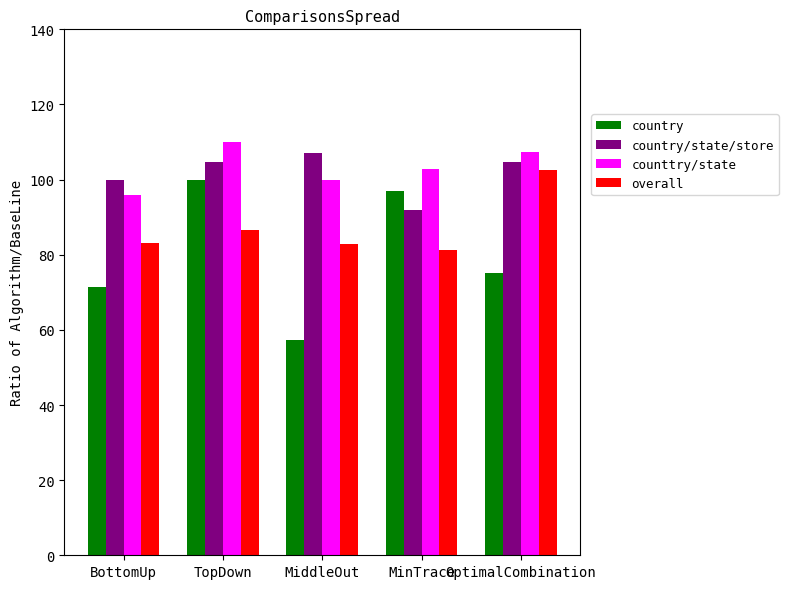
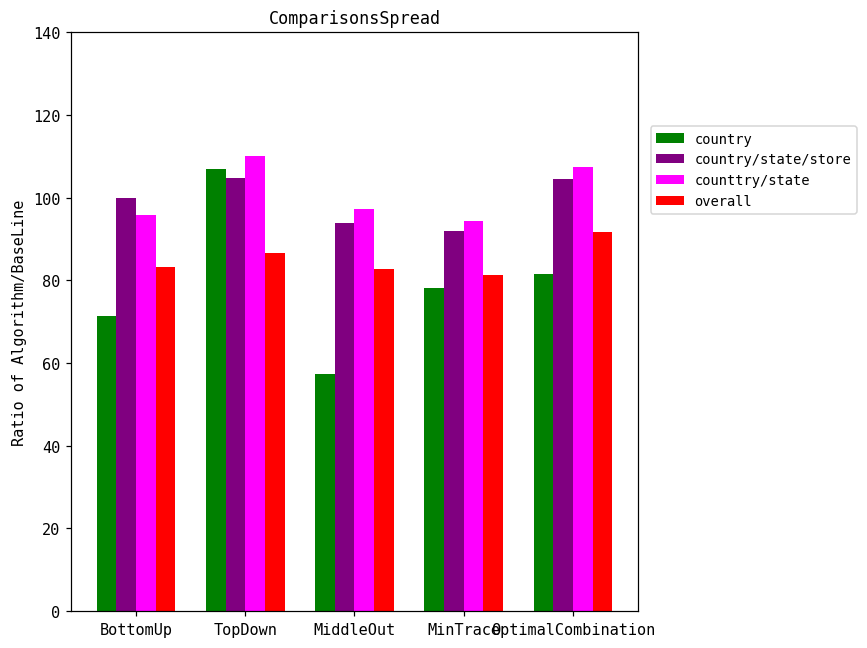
country, TopDown: 100 -> 107
country/state/store, MiddleOut: 107 -> 94
counttry/state, MiddleOut: 100 -> 97
country, MinTrace: 97 -> 78
counttry/state, MinTrace: 103 -> 94
country, OptimalCombination: 75 -> 81
overall, OptimalCombination: 103 -> 92
